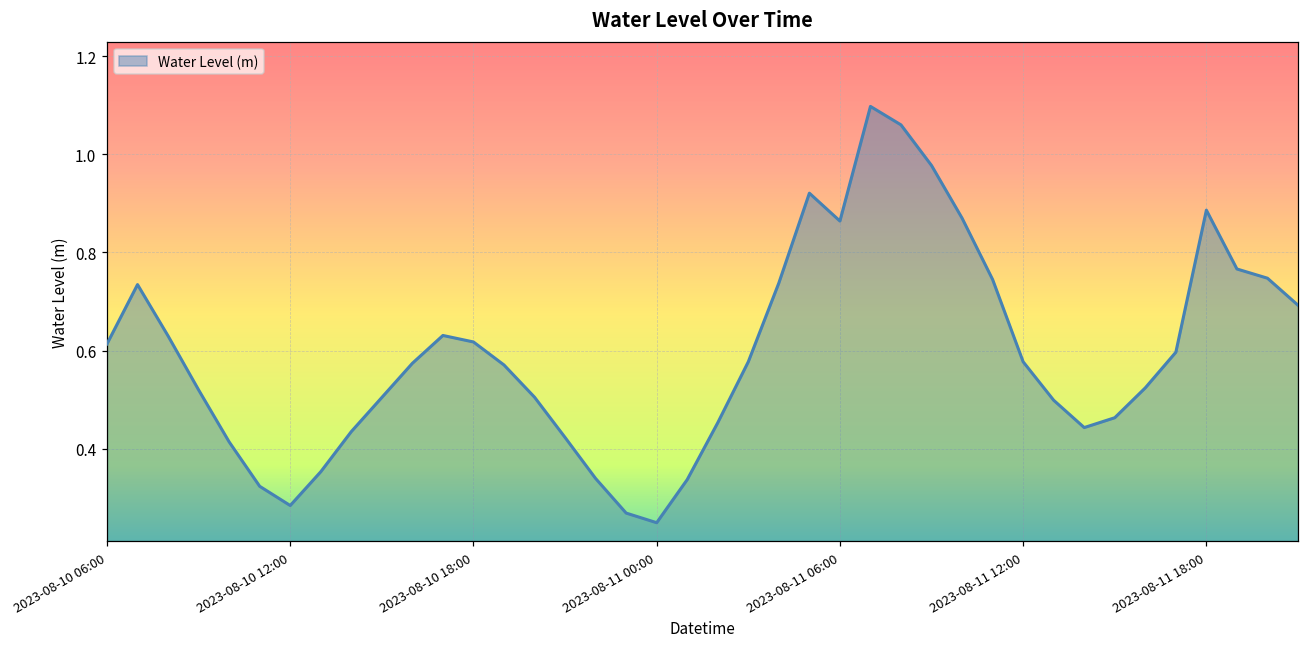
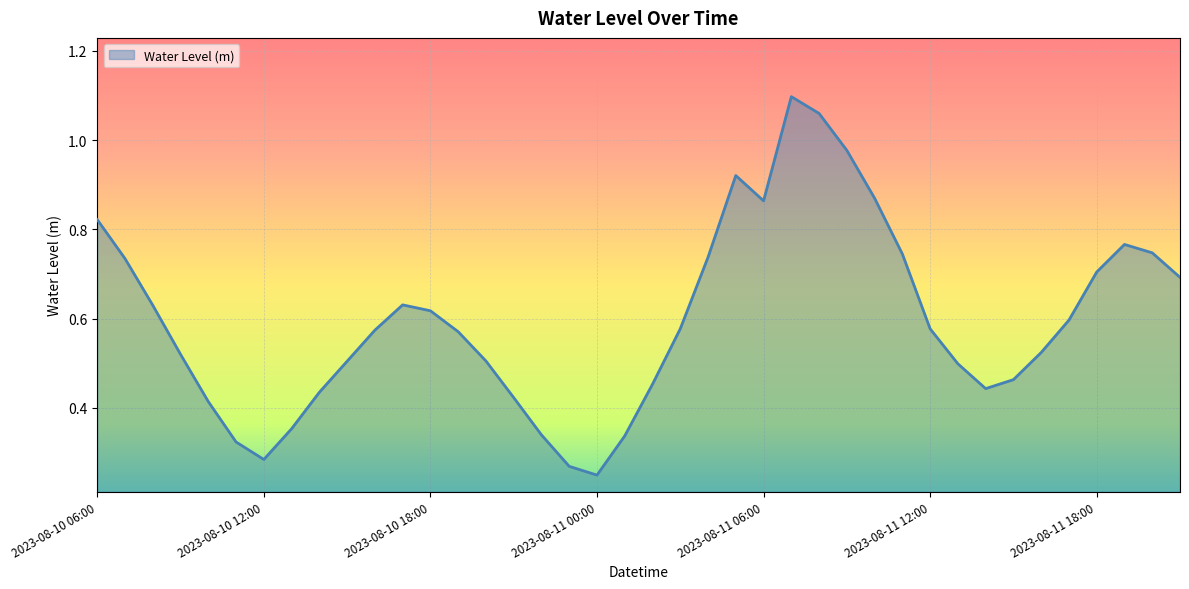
2023-08-10 06:00: 0.61 -> 0.82
2023-08-11 18:00: 0.89 -> 0.70
